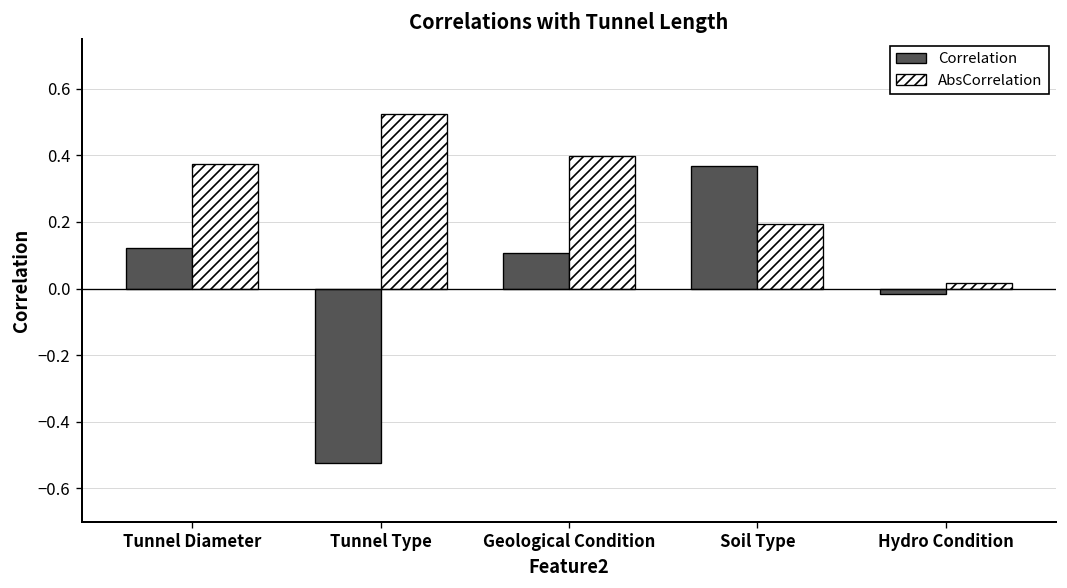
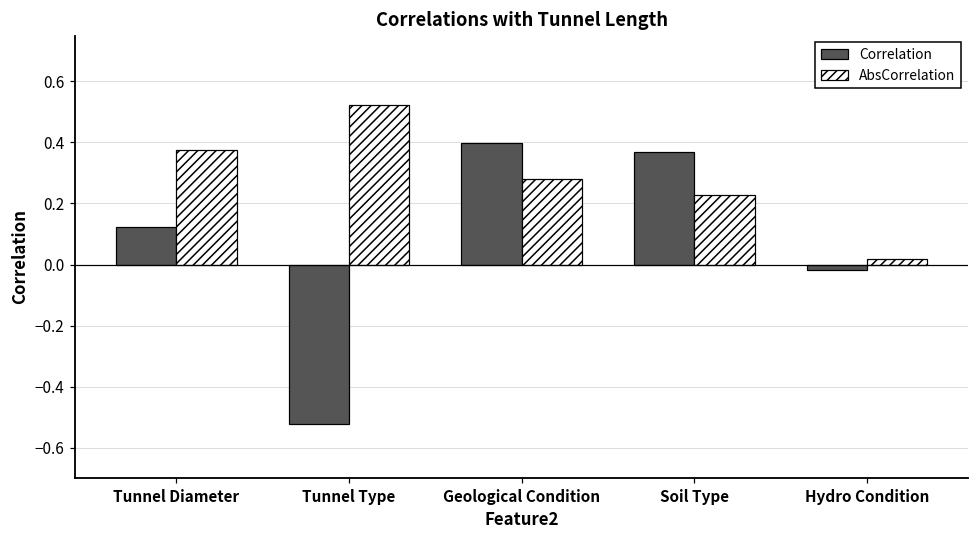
Correlation, Geological Condition: 0.11 -> 0.40
AbsCorrelation, Geological Condition: 0.40 -> 0.28
AbsCorrelation, Soil Type: 0.19 -> 0.23
